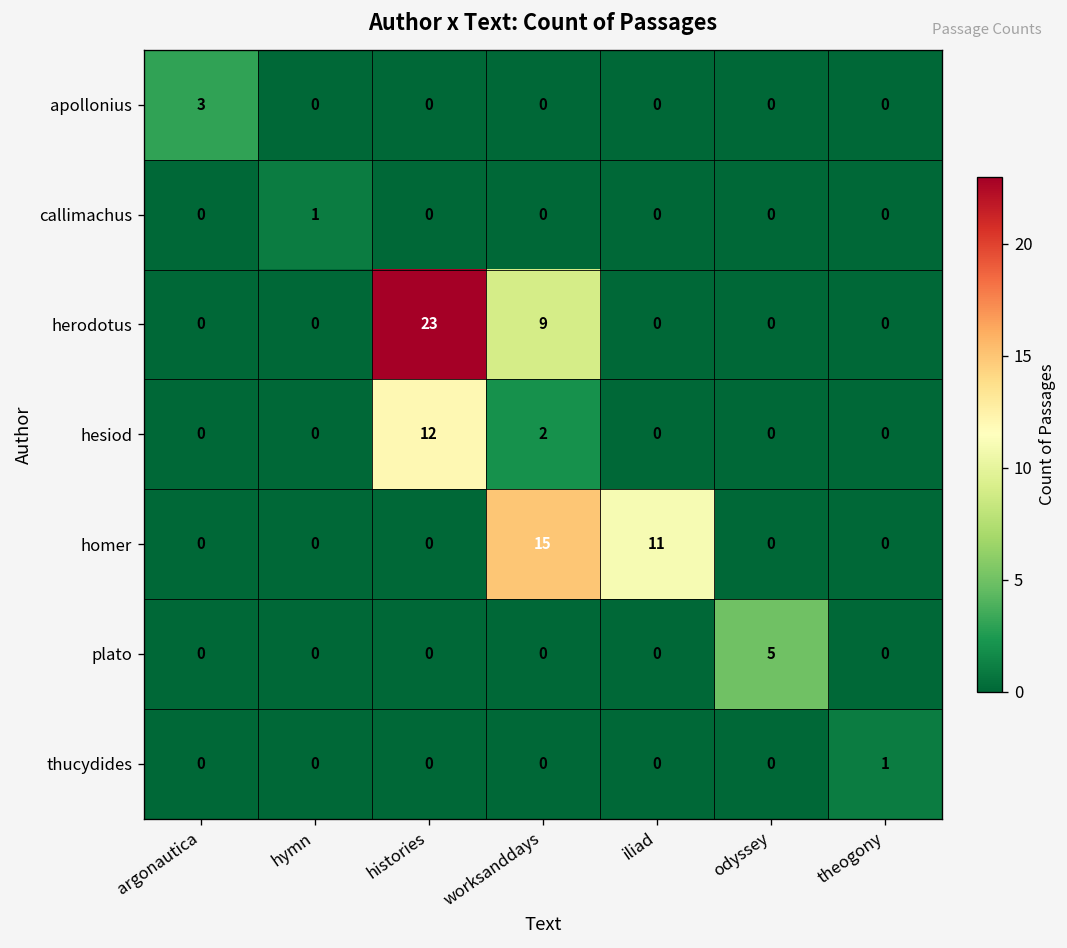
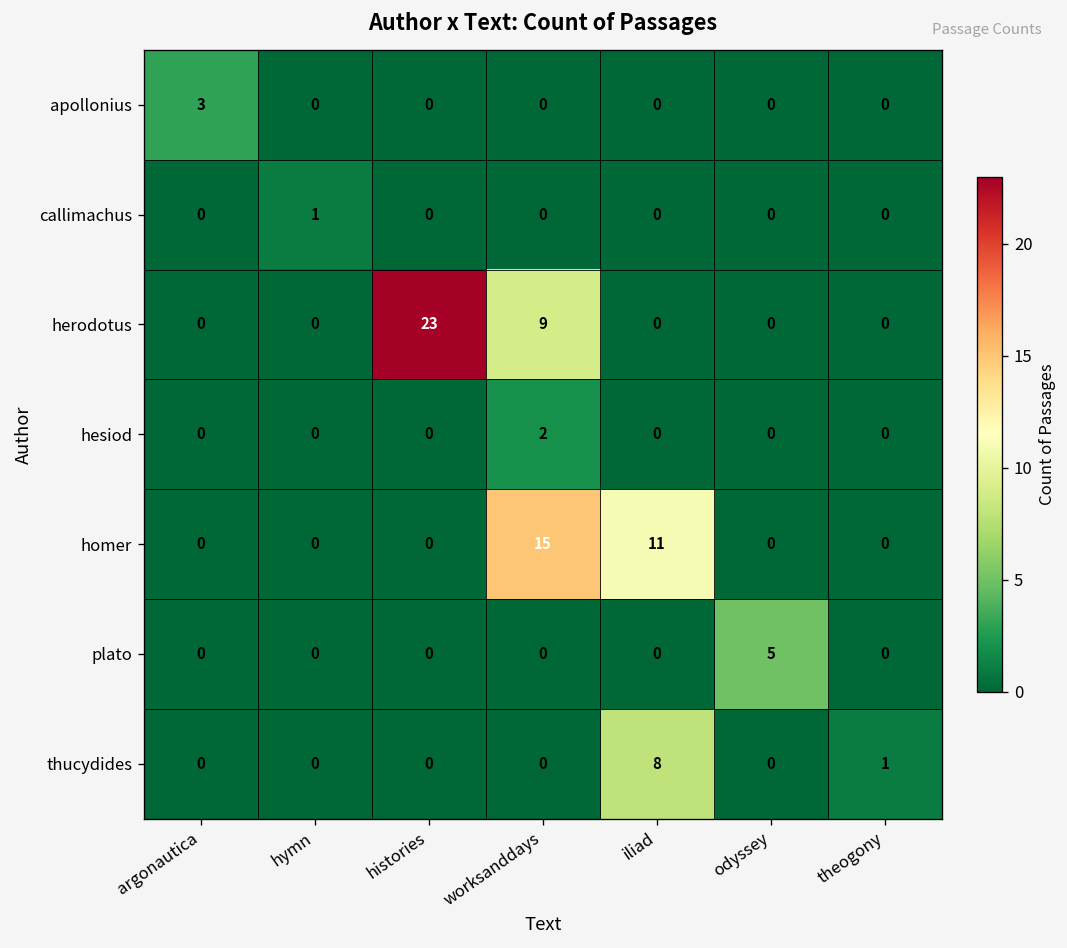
hesiod, histories: 12 -> 0
thucydides, iliad: 0 -> 8
